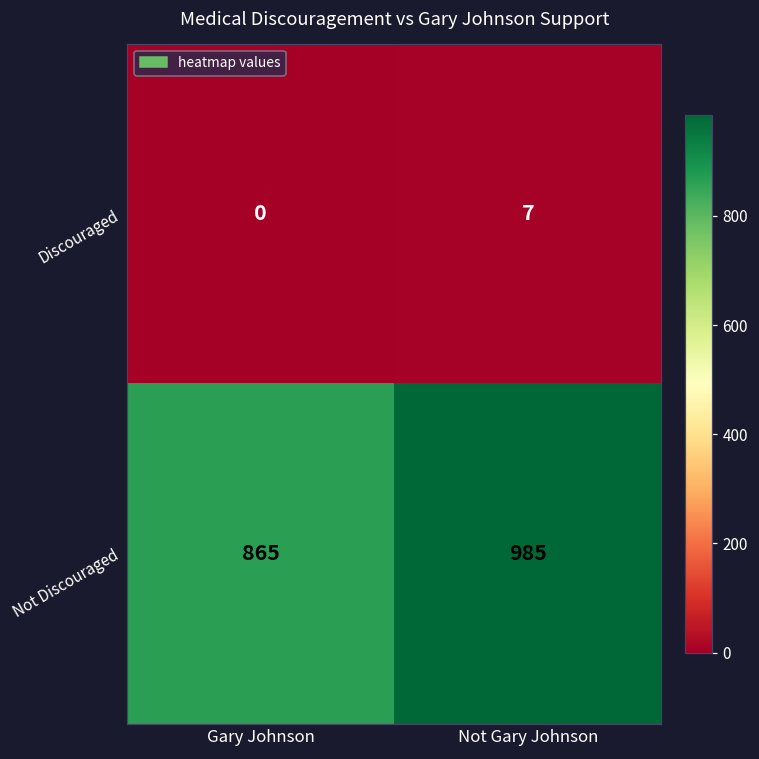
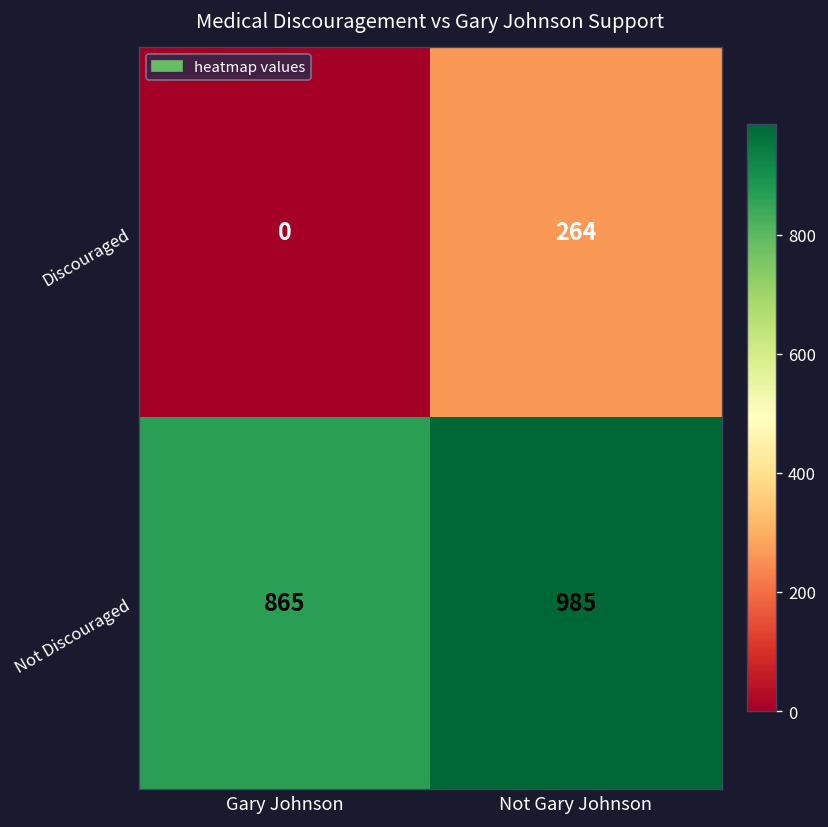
Discouraged, Not Gary Johnson: 7 -> 264
